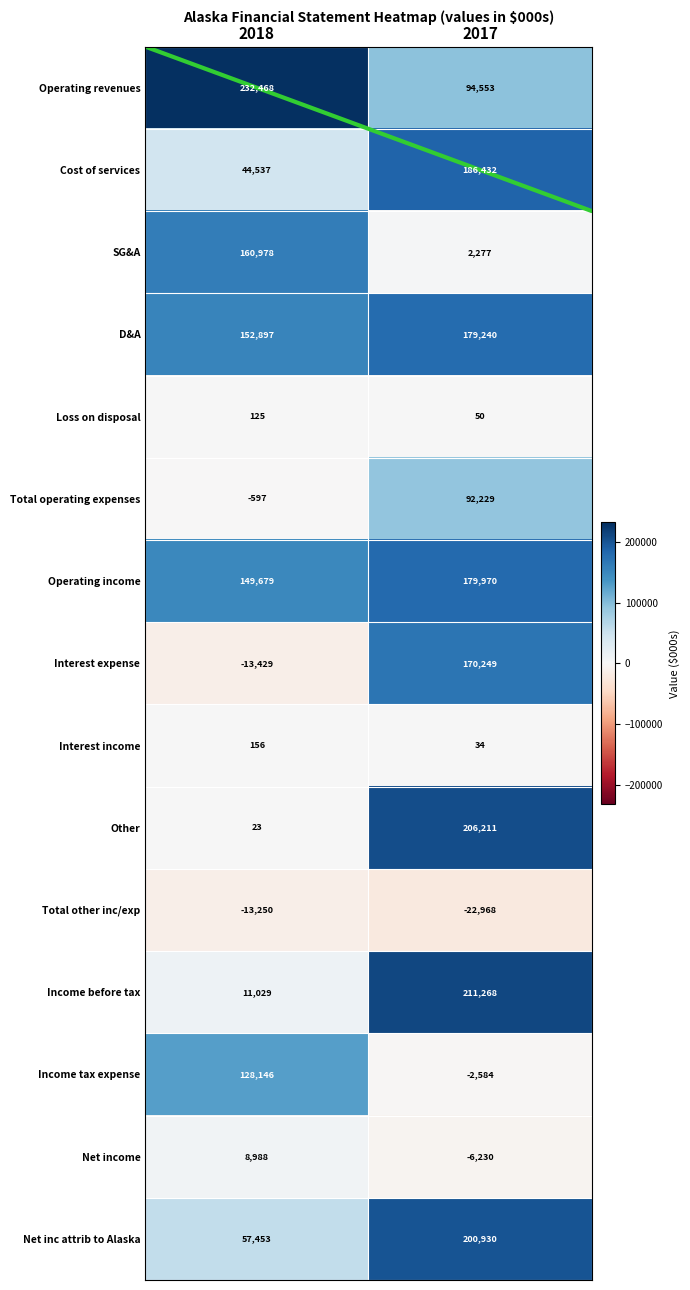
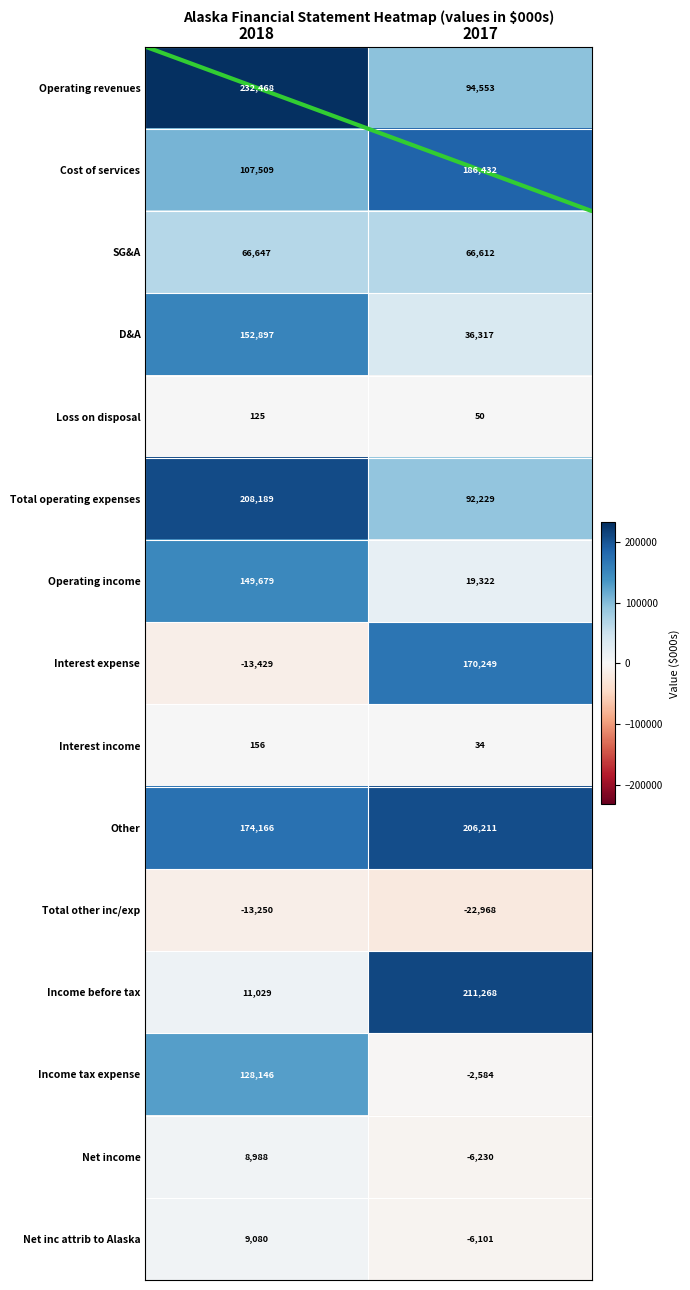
Cost of services, 2018: 44,537 -> 107,509
SG&A, 2018: 160,978 -> 66,647
SG&A, 2017: 2,277 -> 66,612
D&A, 2017: 179,240 -> 36,317
Total operating expenses, 2018: -597 -> 208,189
Operating income, 2017: 179,970 -> 19,322
Other, 2018: 23 -> 174,166
Net inc attrib to Alaska, 2018: 57,453 -> 9,080
Net inc attrib to Alaska, 2017: 200,930 -> -6,101
